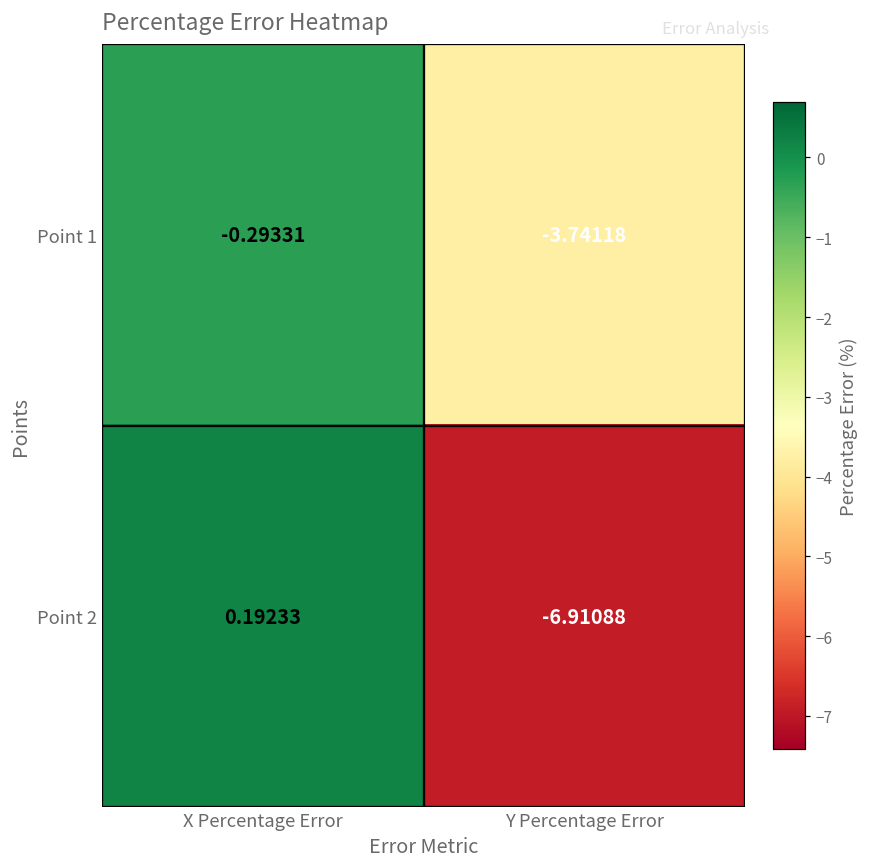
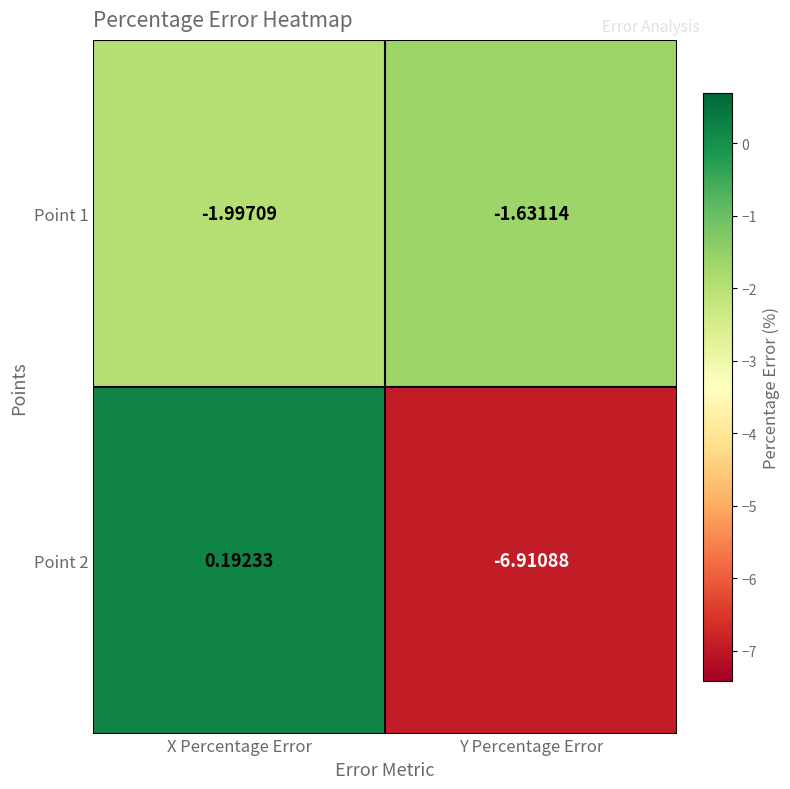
Point 1, X Percentage Error: -0.29331 -> -1.99709
Point 1, Y Percentage Error: -3.74118 -> -1.63114
